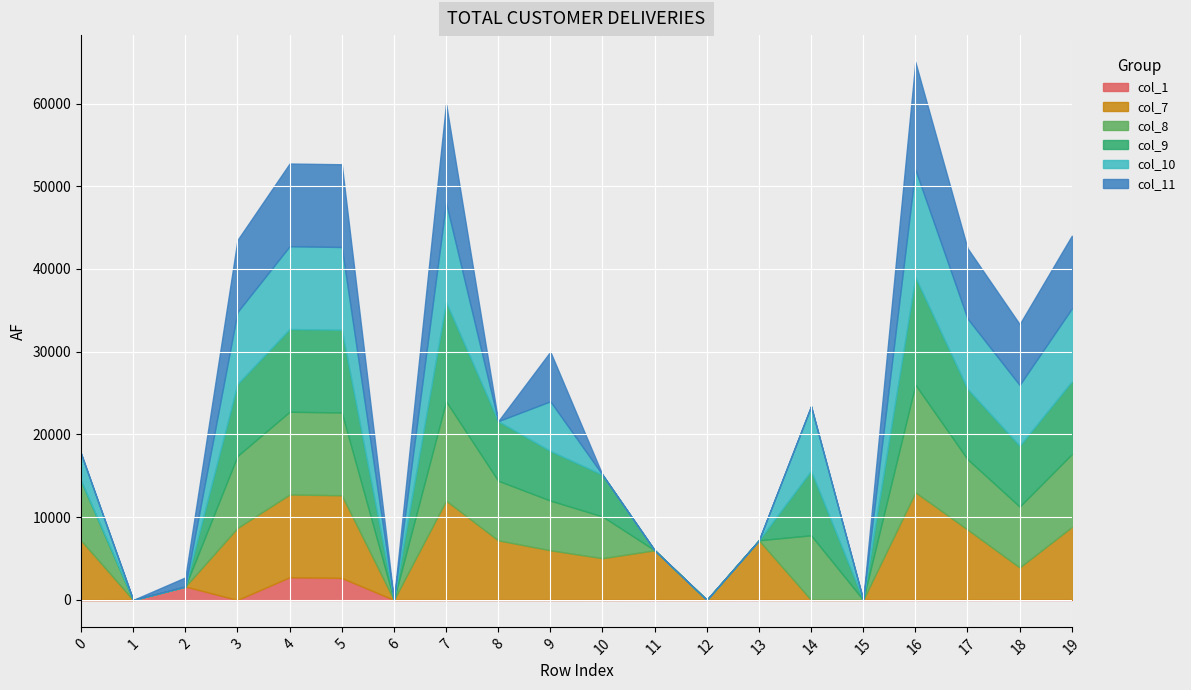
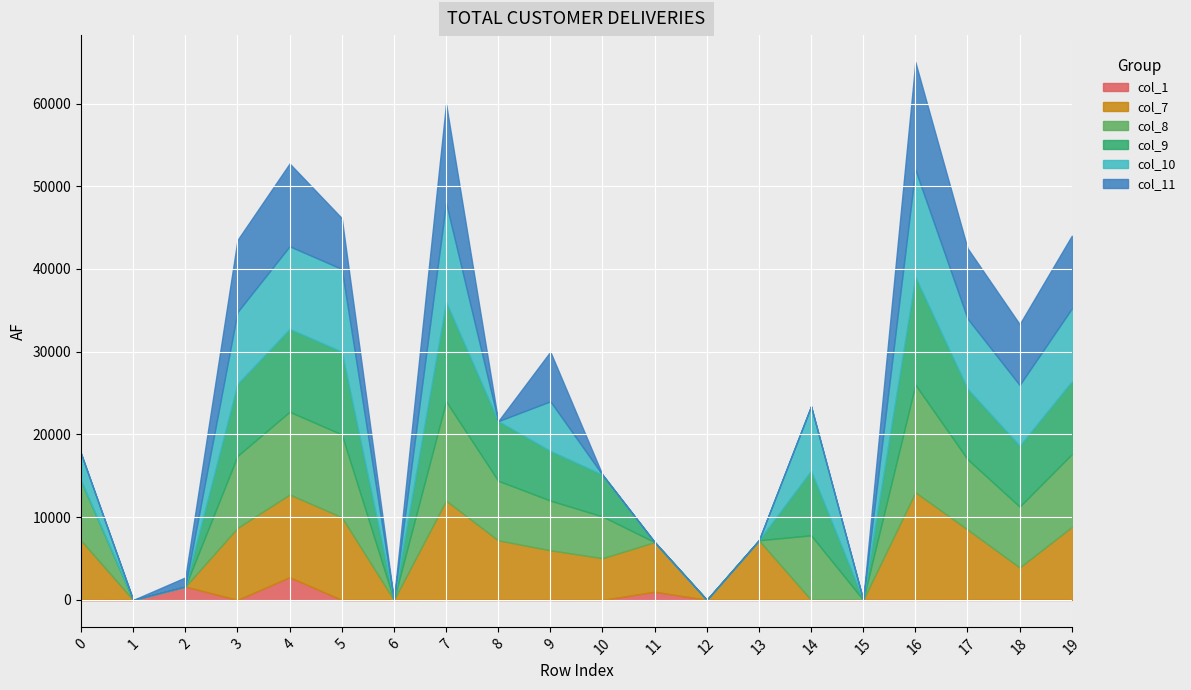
col_1, 5: 3000 -> 0
col_11, 5: 10000 -> 6000
col_1, 11: 0 -> 1000
